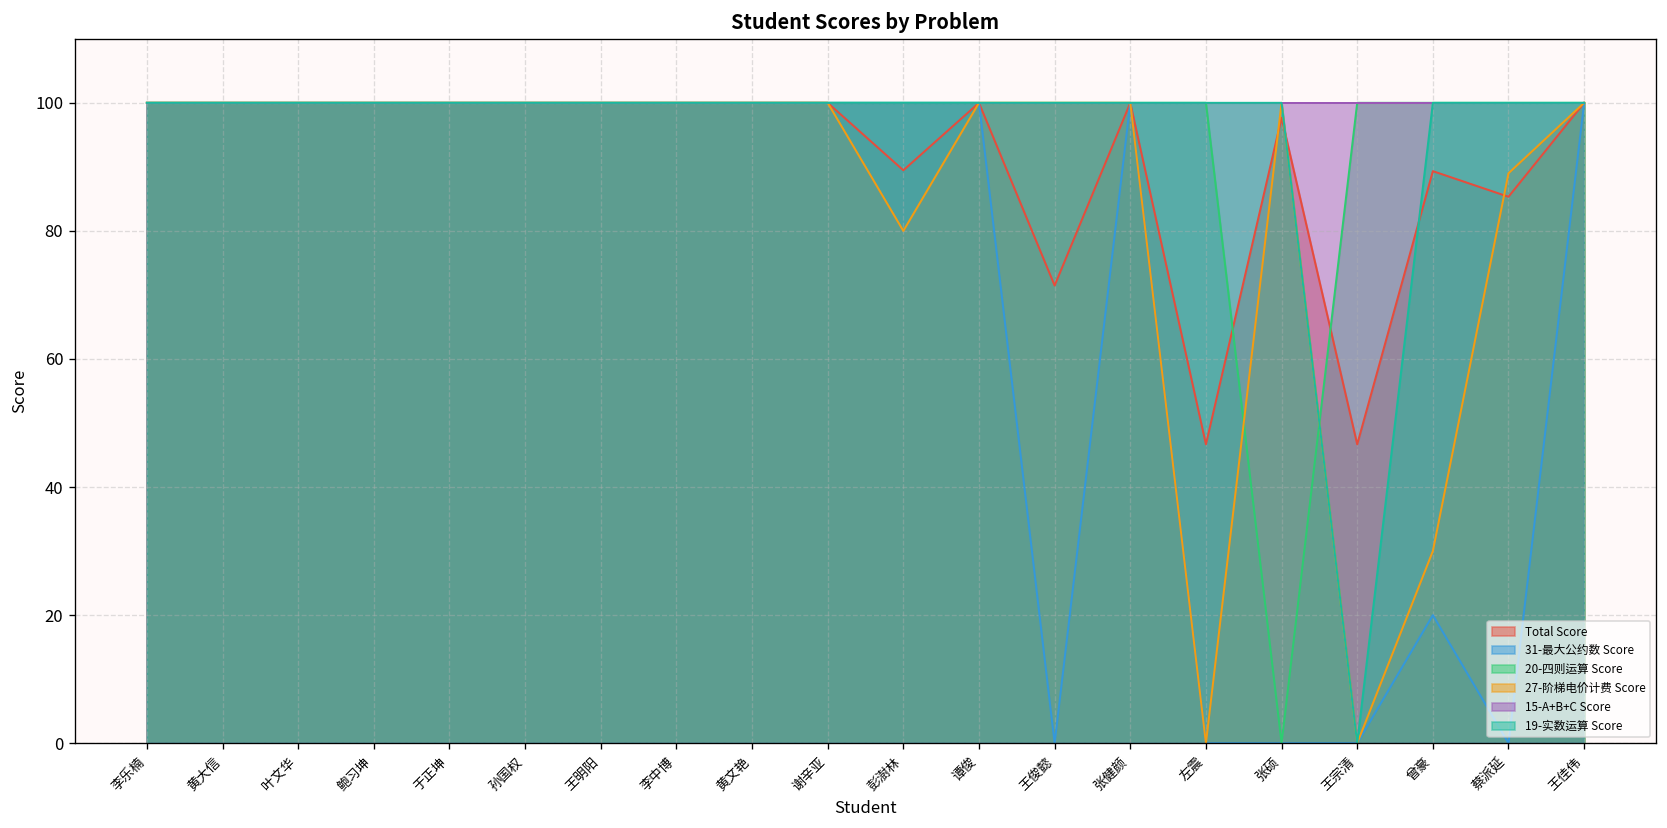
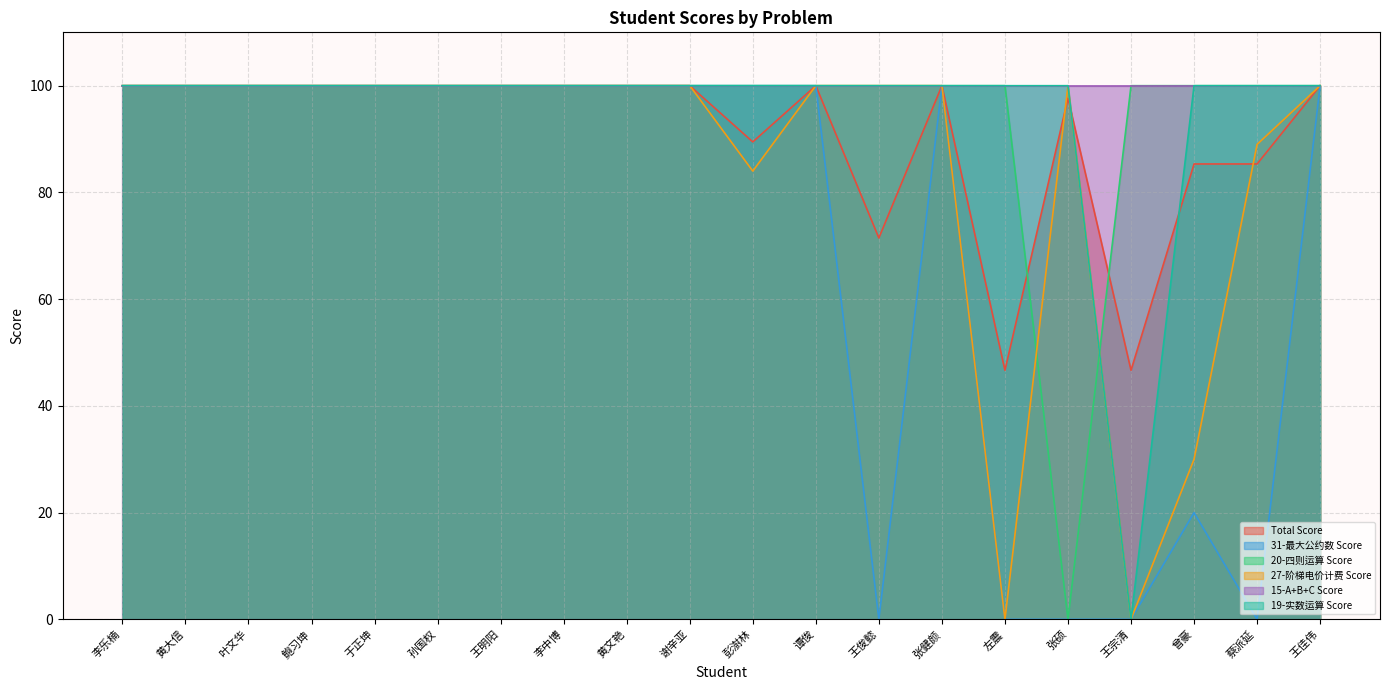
27-阶梯电价计费 Score, 彭澍林: 80 -> 84
Total Score, 曾豪: 89 -> 85
